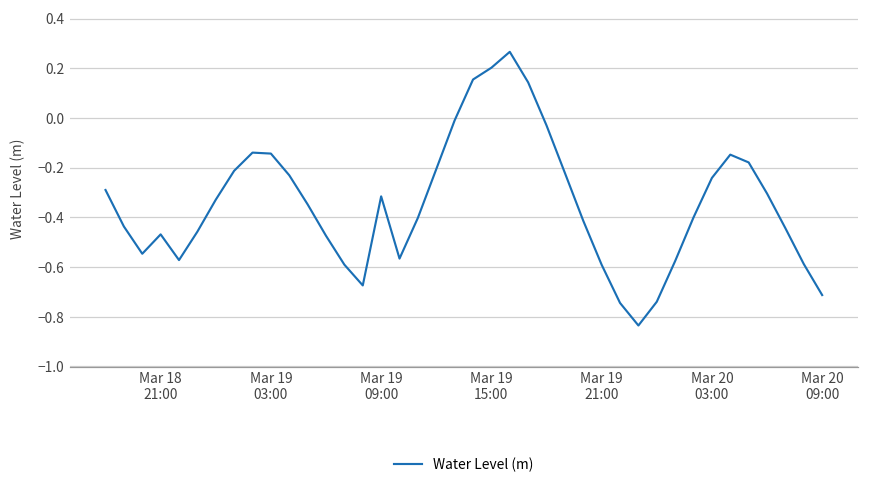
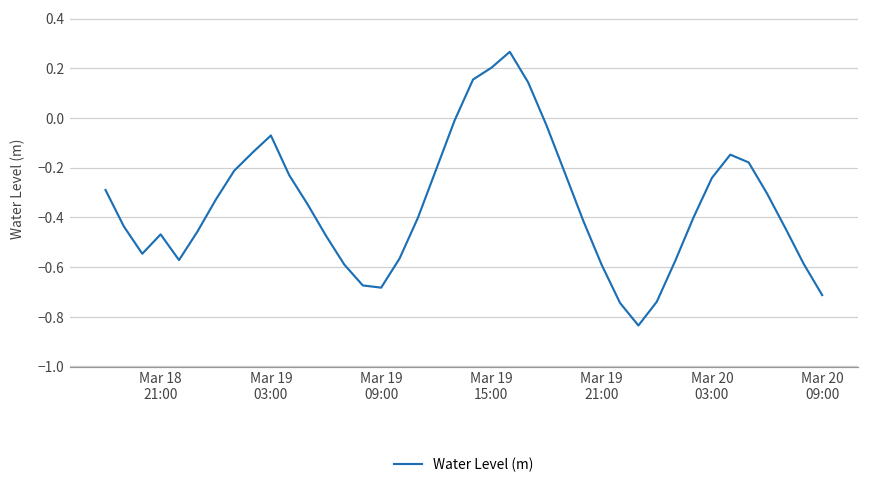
Mar 19 03:00: -0.14 -> -0.07
Mar 19 09:00: -0.32 -> -0.68
